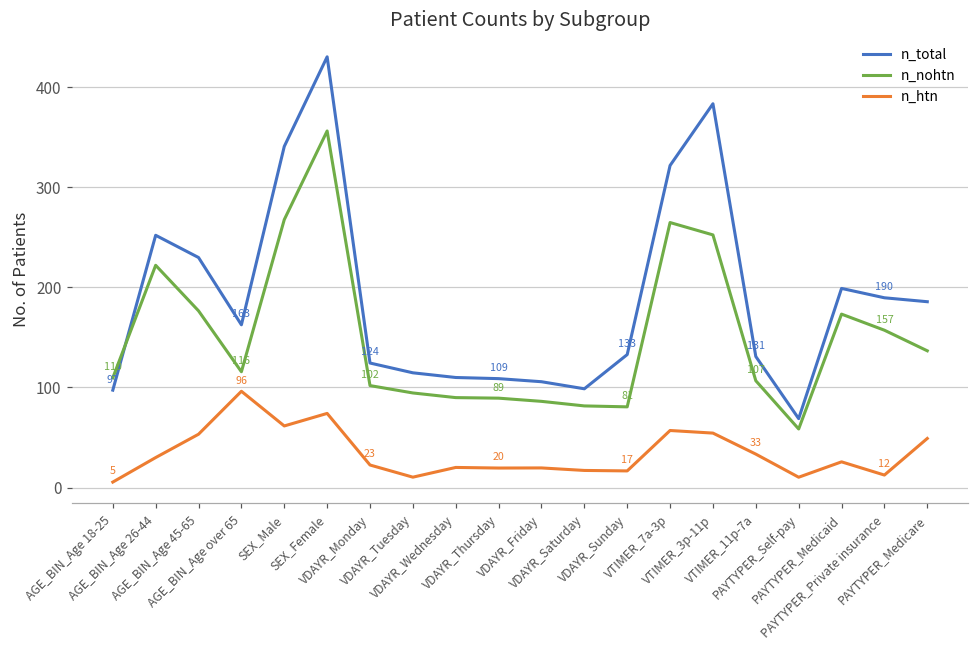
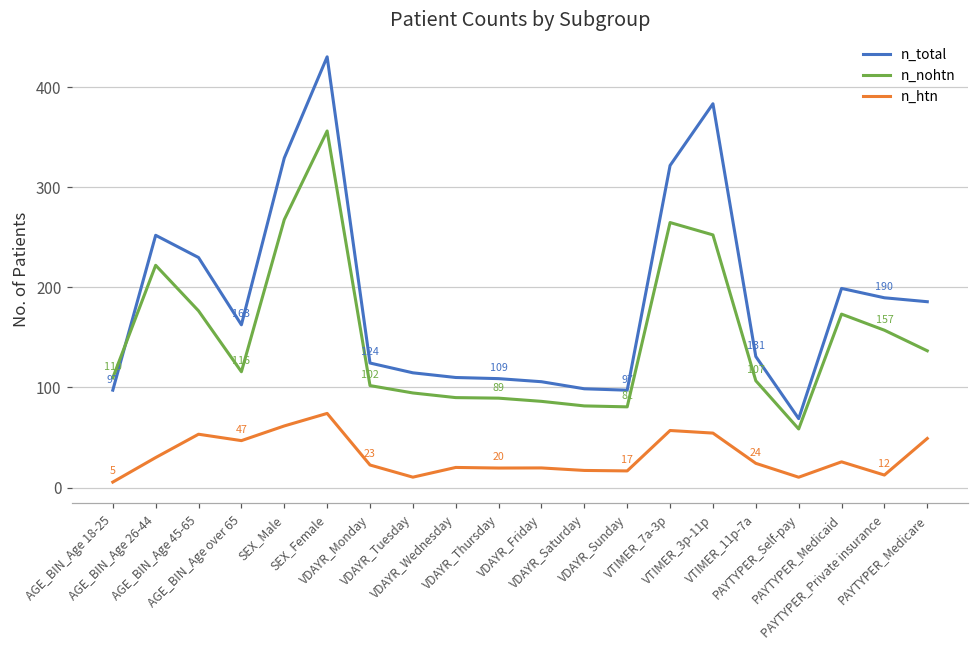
n_htn, AGE_BIN_Age over 65: 96 -> 47
n_total, SEX_Male: 340 -> 330
n_total, VDAYR_Sunday: 133 -> 97
n_htn, VTIMER_11p-7a: 33 -> 24
